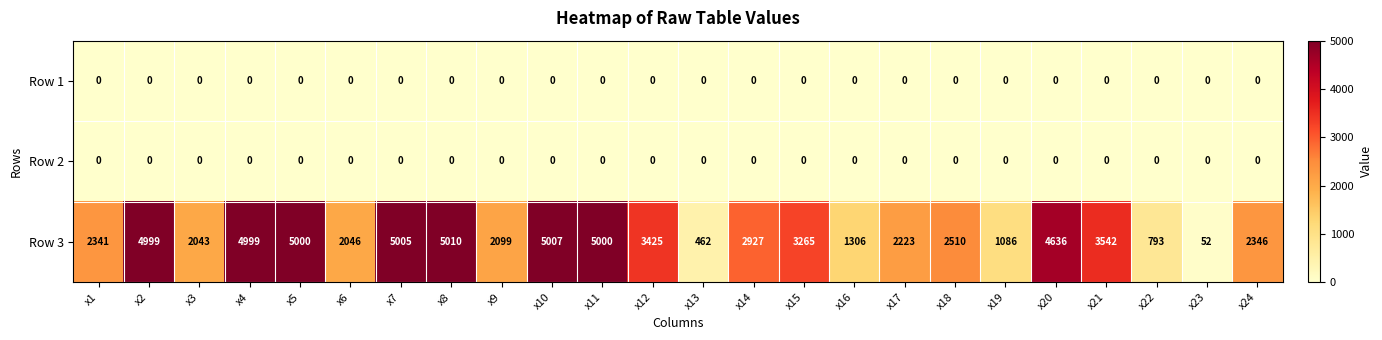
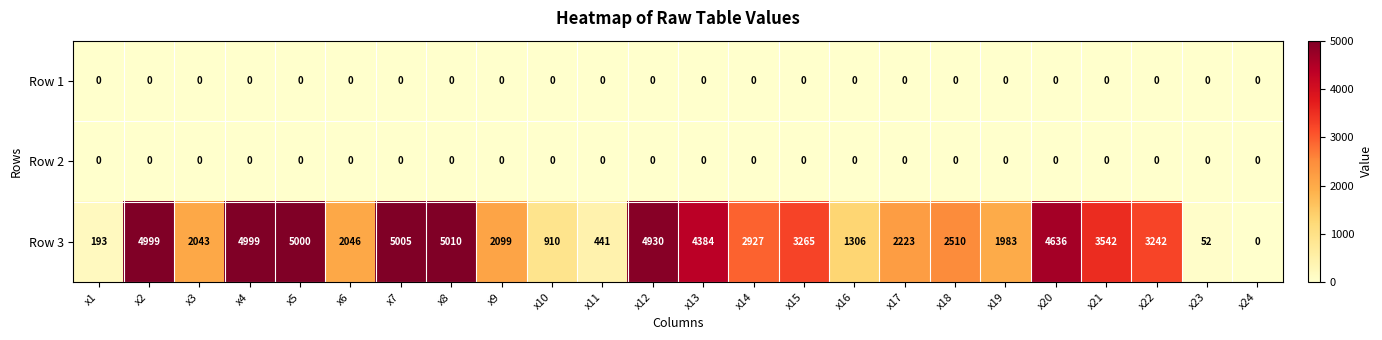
Row 3, x1: 2341 -> 193
Row 3, x10: 5007 -> 910
Row 3, x11: 5000 -> 441
Row 3, x12: 3425 -> 4930
Row 3, x13: 462 -> 4384
Row 3, x19: 1086 -> 1983
Row 3, x22: 793 -> 3242
Row 3, x24: 2346 -> 0
